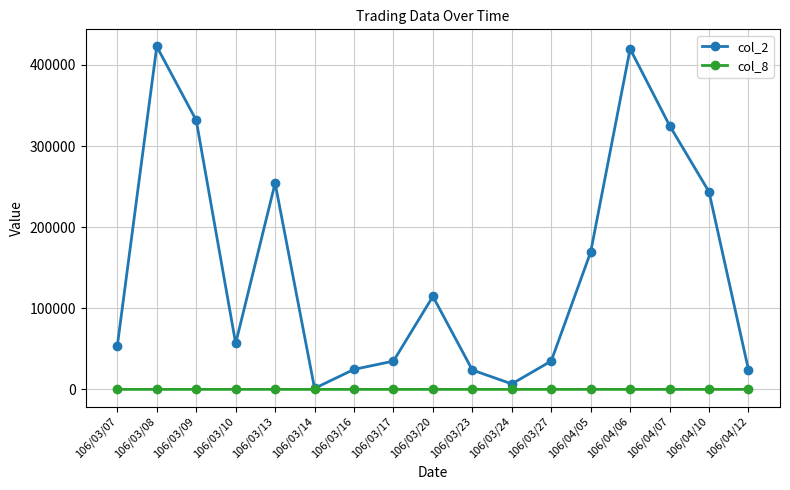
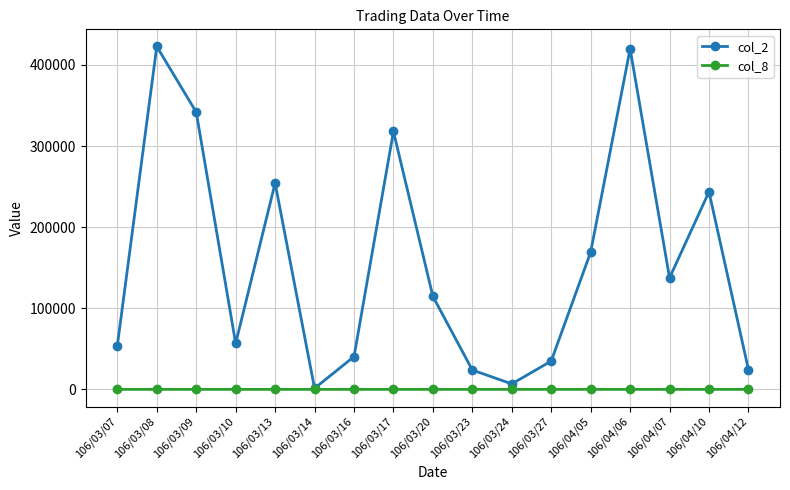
col_2, 106/03/09: 330000 -> 340000
col_2, 106/03/16: 20000 -> 40000
col_2, 106/03/17: 30000 -> 320000
col_2, 106/04/07: 330000 -> 140000
